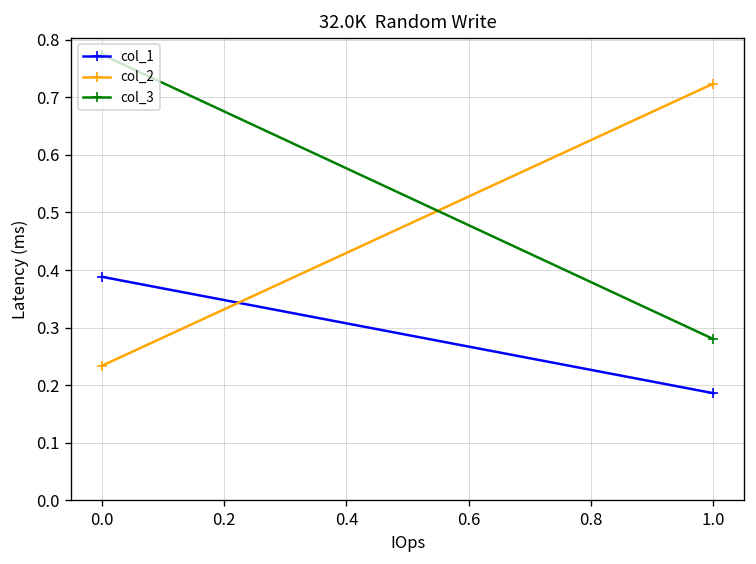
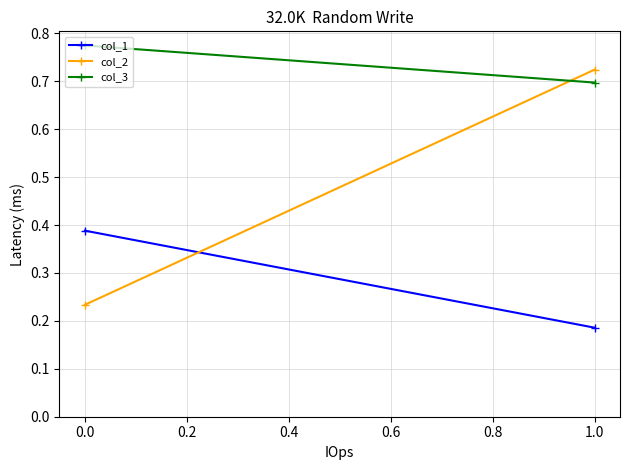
col_3, 1.0: 0.28 -> 0.70
